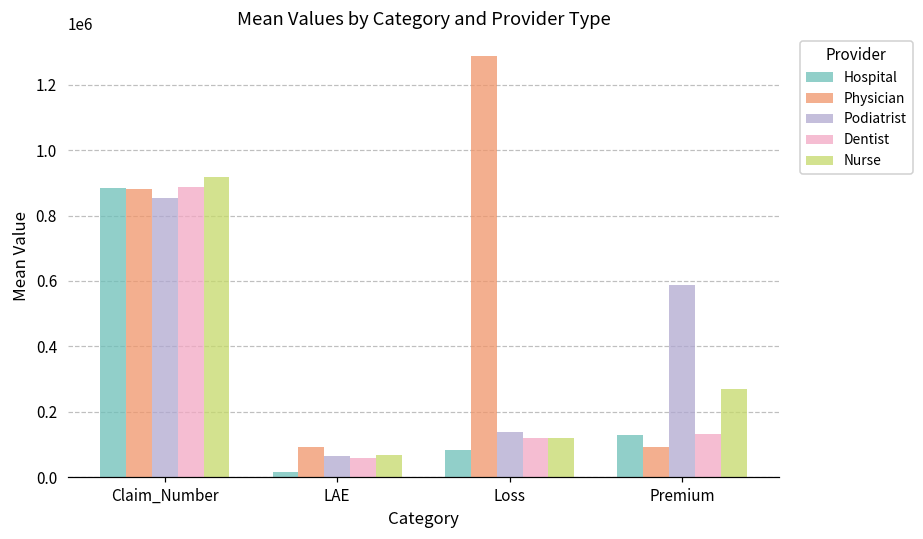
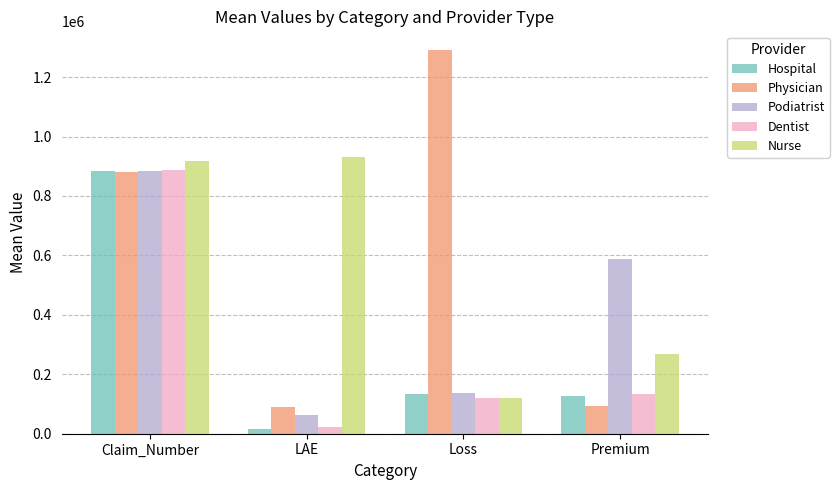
Podiatrist, Claim_Number: 850000 -> 880000
Dentist, LAE: 60000 -> 20000
Nurse, LAE: 70000 -> 930000
Hospital, Loss: 80000 -> 130000
